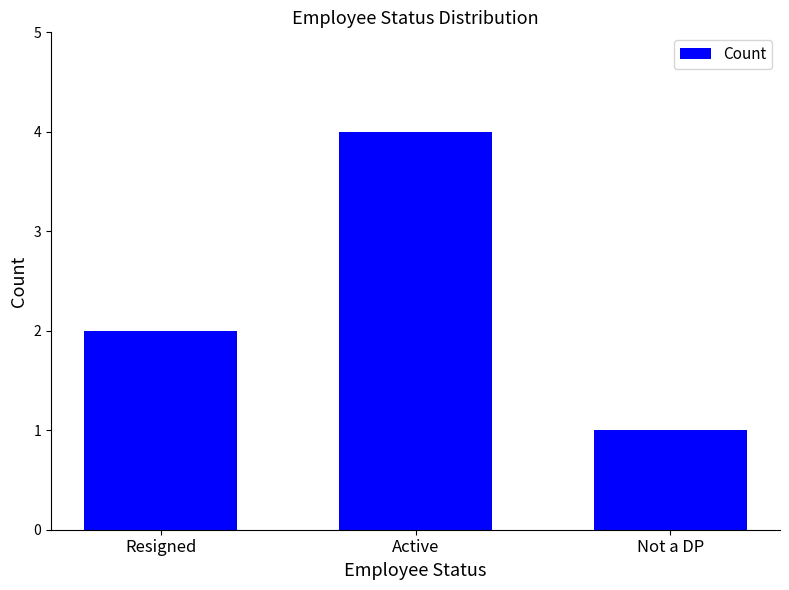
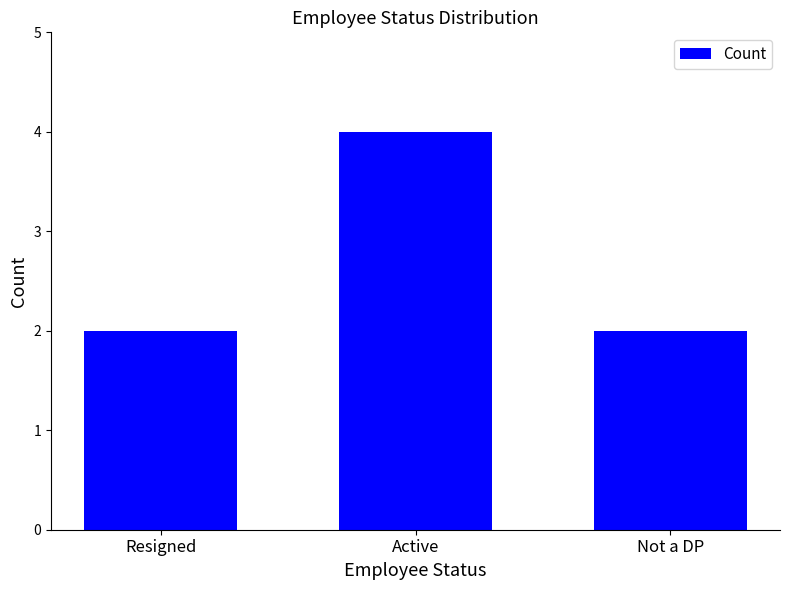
Not a DP: 1 -> 2
